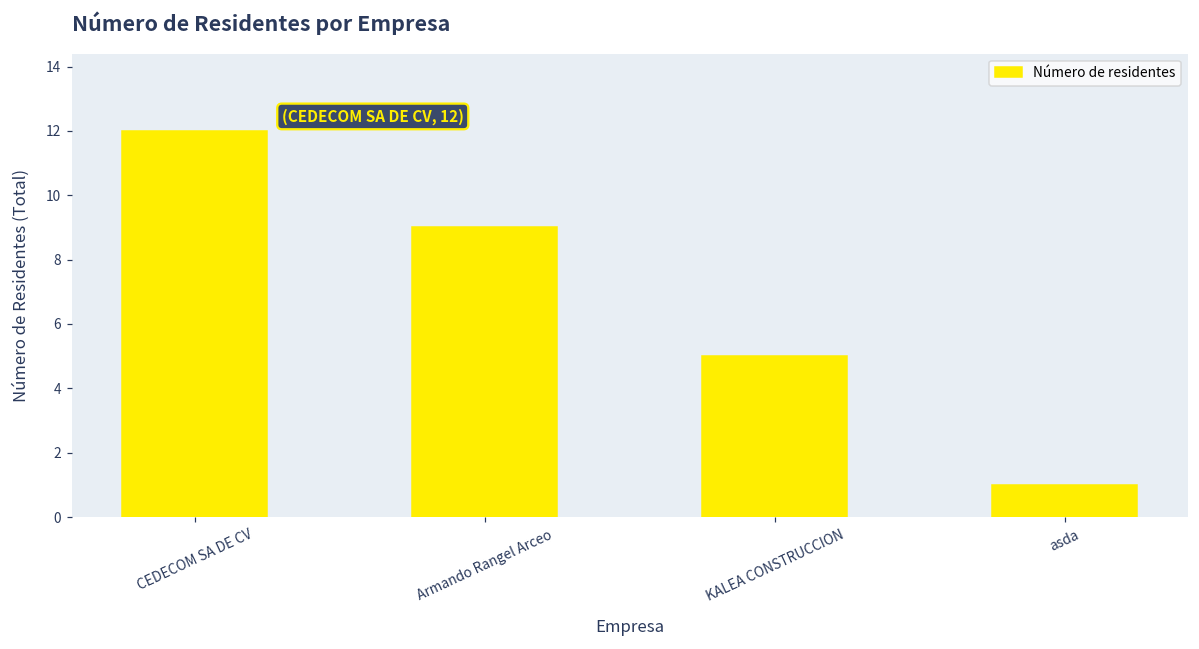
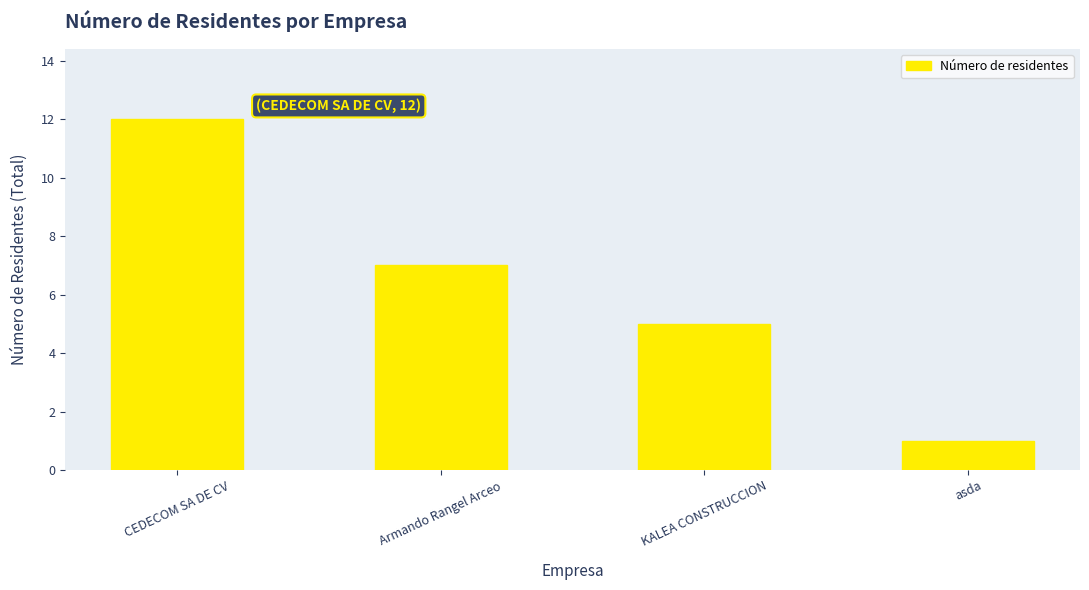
Armando Rangel Arceo: 9 -> 7
